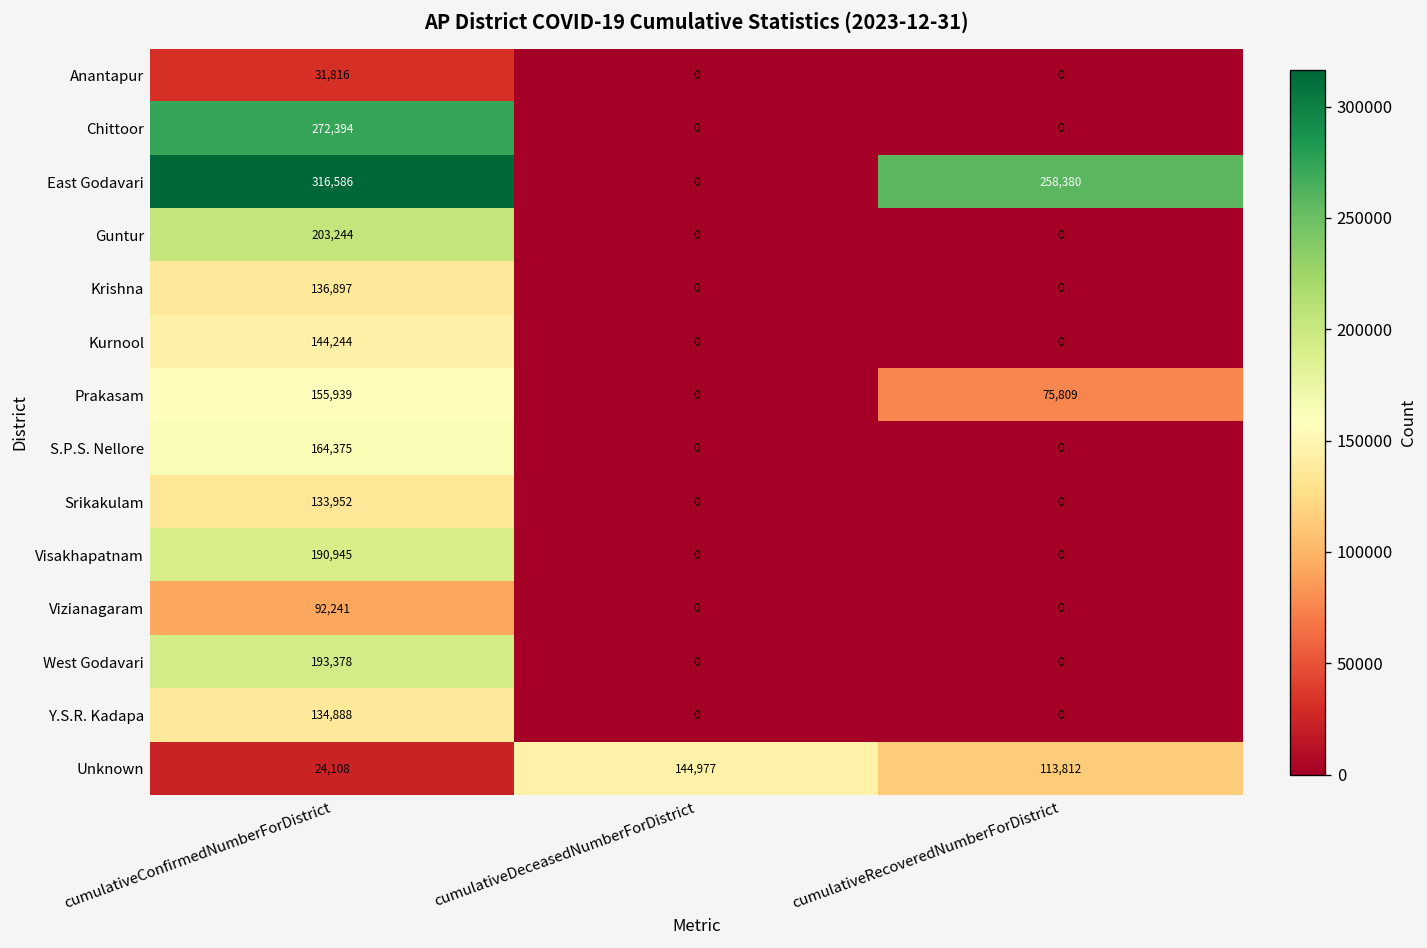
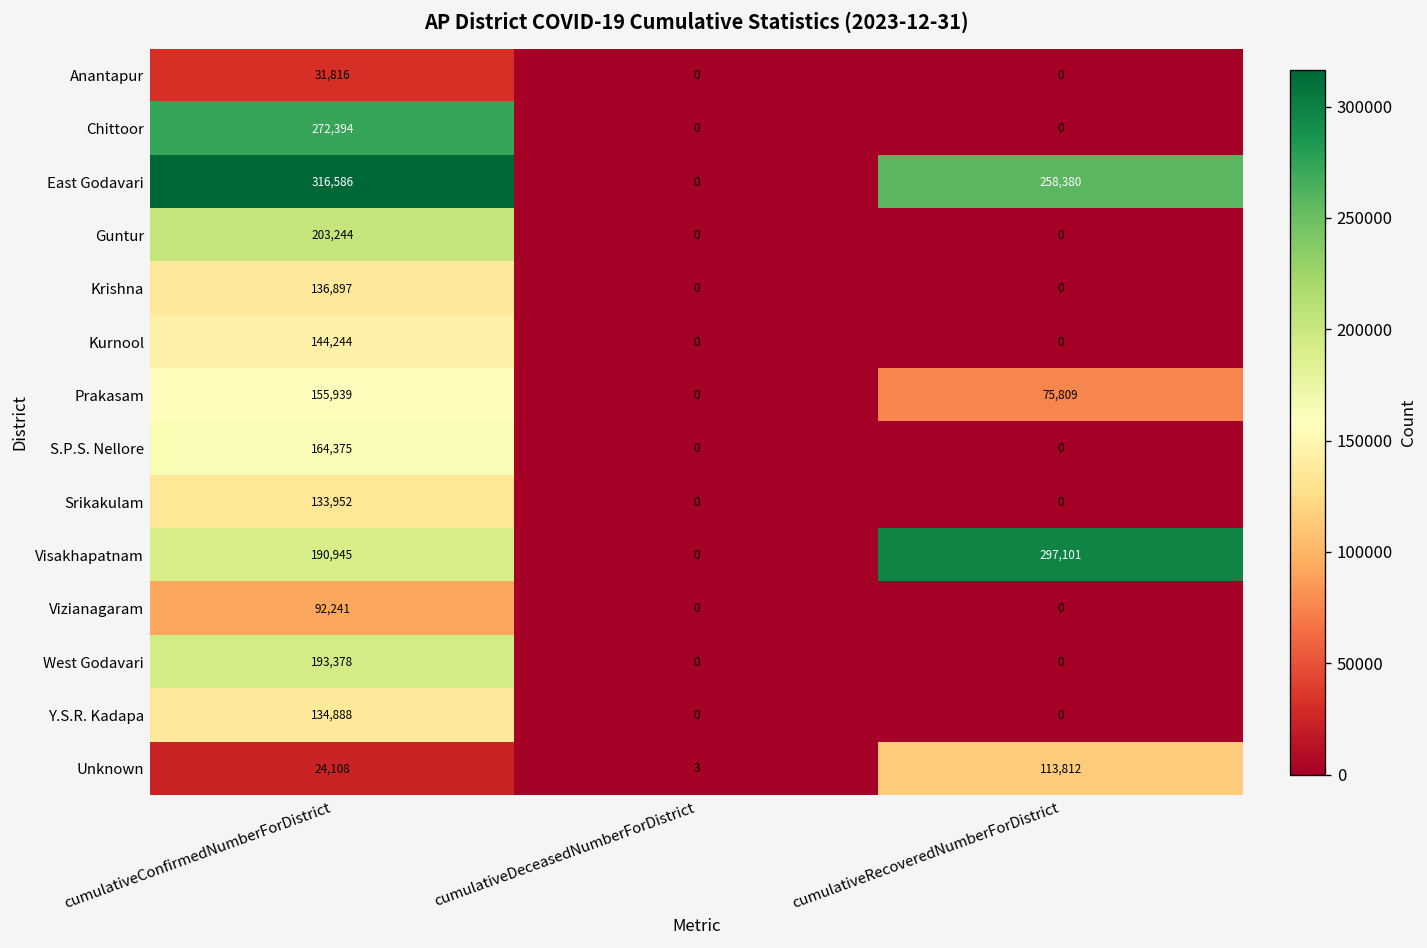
Visakhapatnam, cumulativeRecoveredNumberForDistrict: 0 -> 297,101
Unknown, cumulativeDeceasedNumberForDistrict: 144,977 -> 3
